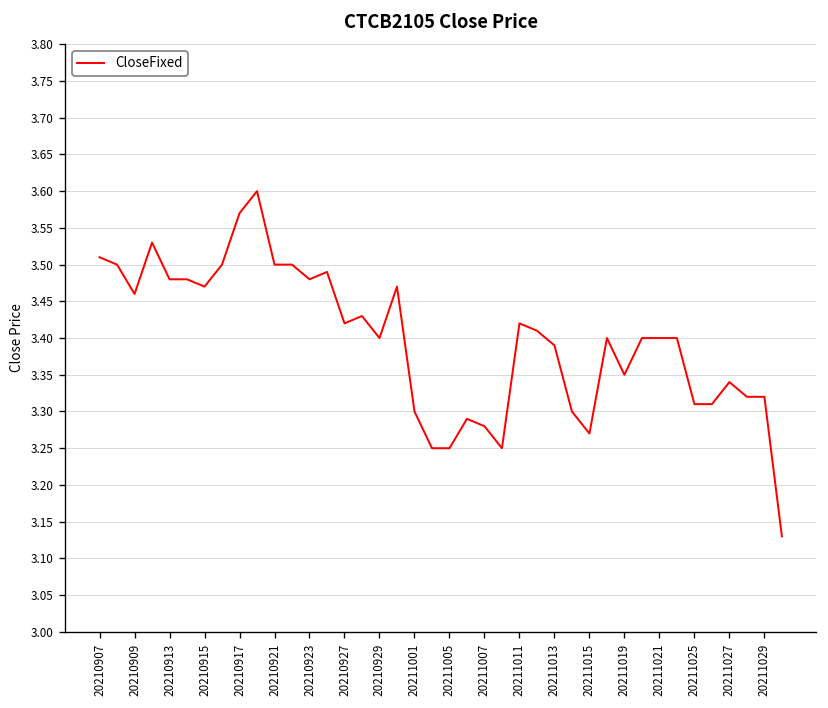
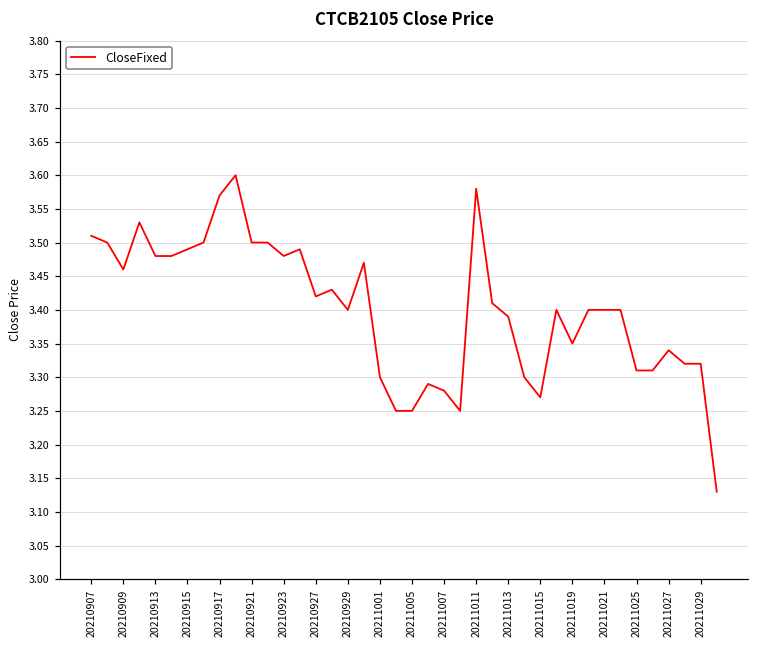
20210915: 3.47 -> 3.49
20211011: 3.42 -> 3.58
